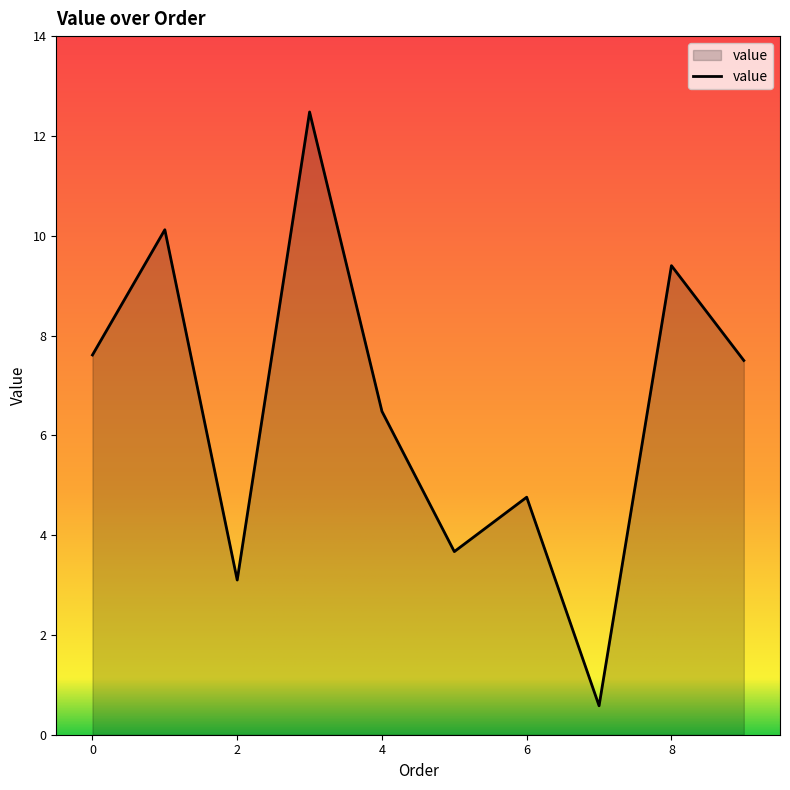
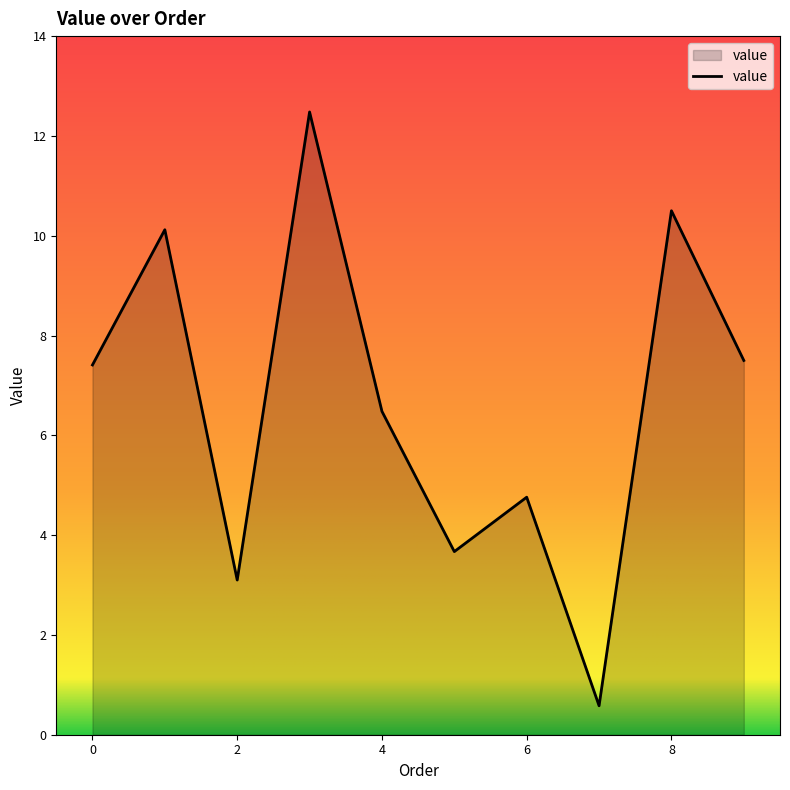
0: 7.6 -> 7.4
8: 9.4 -> 10.5
